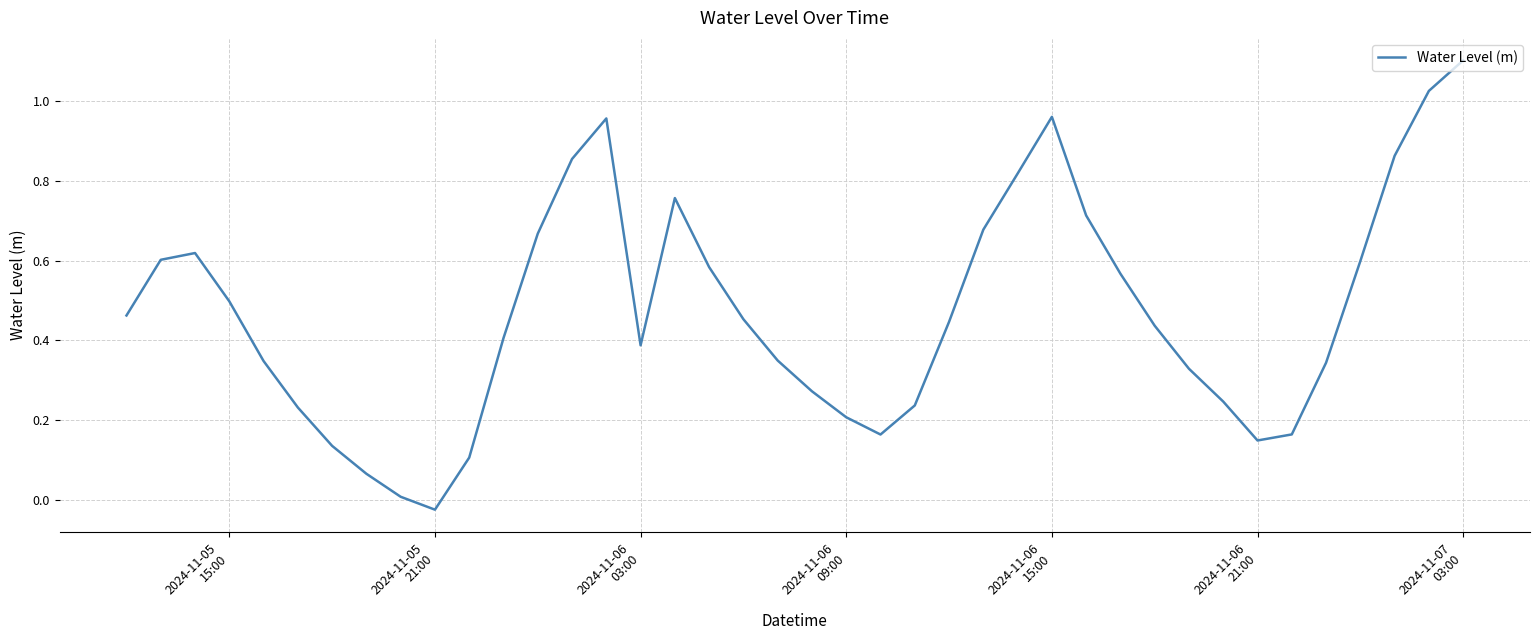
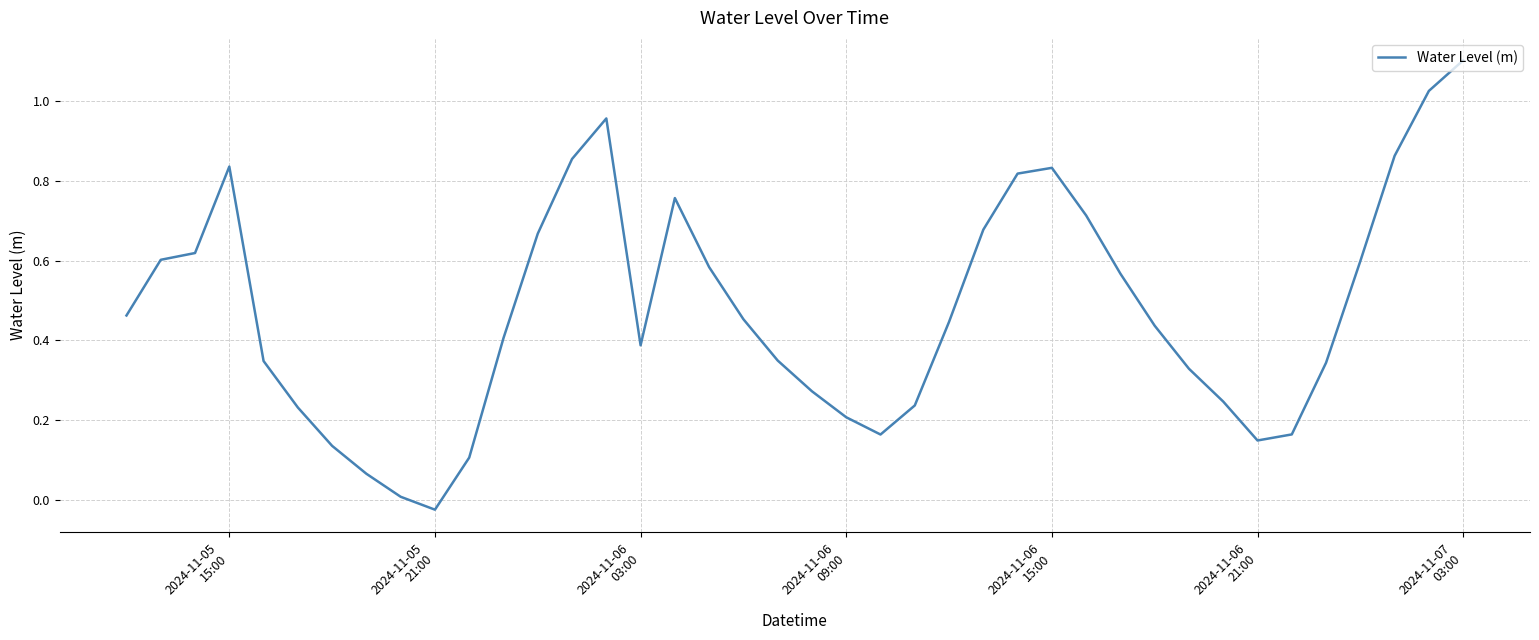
2024-11-05 15:00: 0.50 -> 0.84
2024-11-06 15:00: 0.96 -> 0.83
